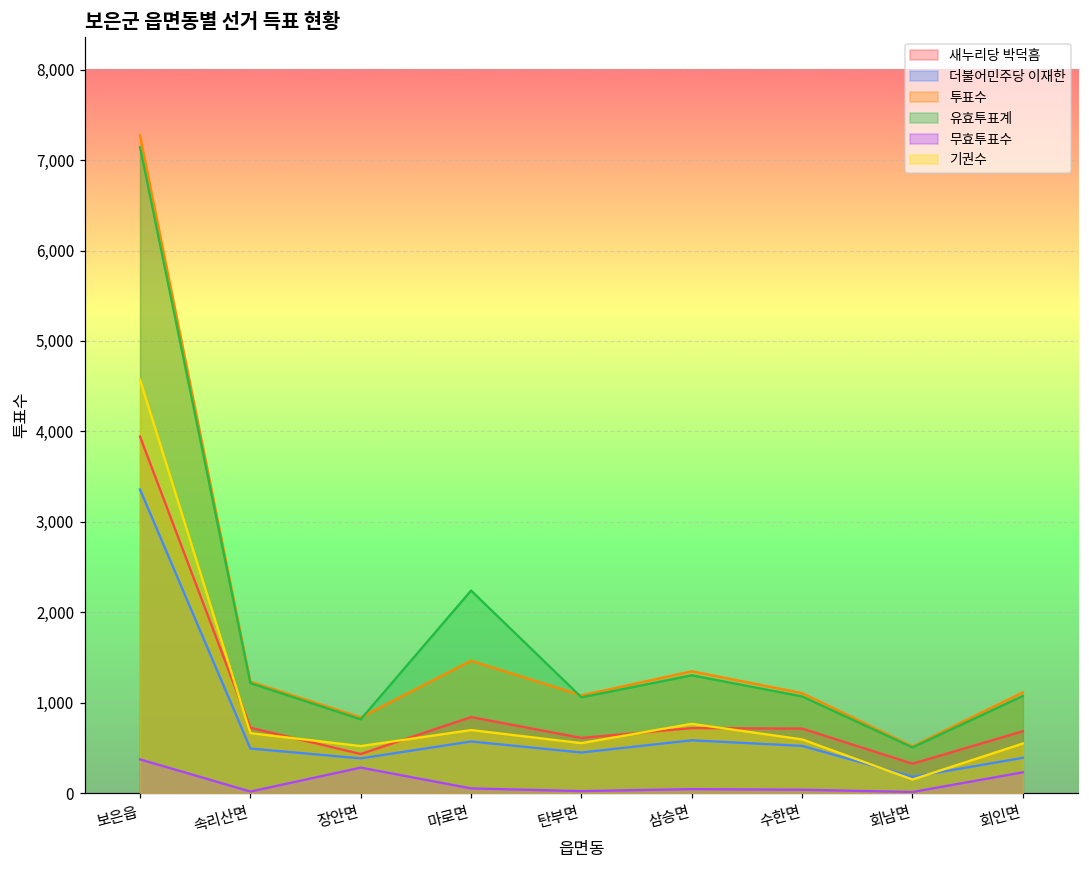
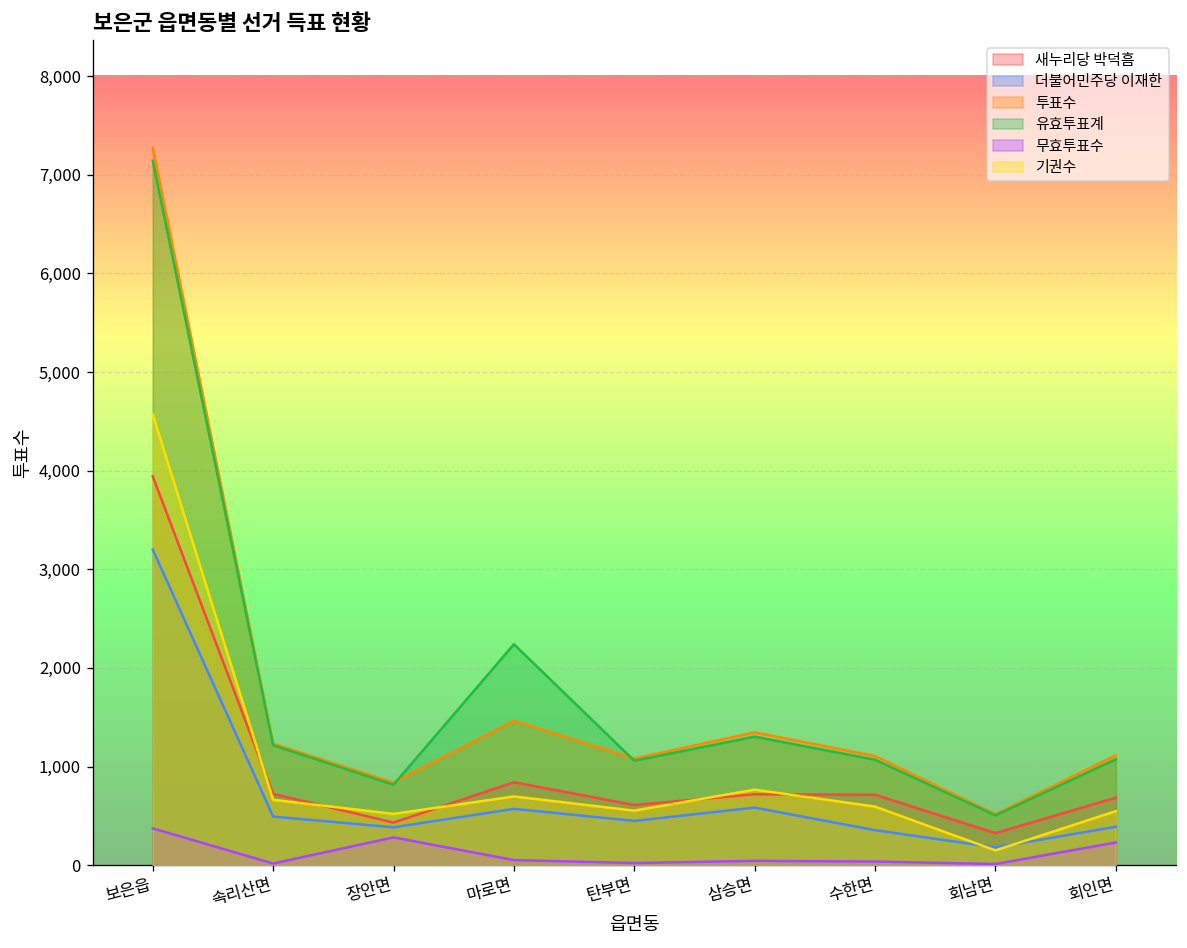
더불어민주당 이재한, 보은읍: 3,400 -> 3,200
더불어민주당 이재한, 수한면: 500 -> 400
